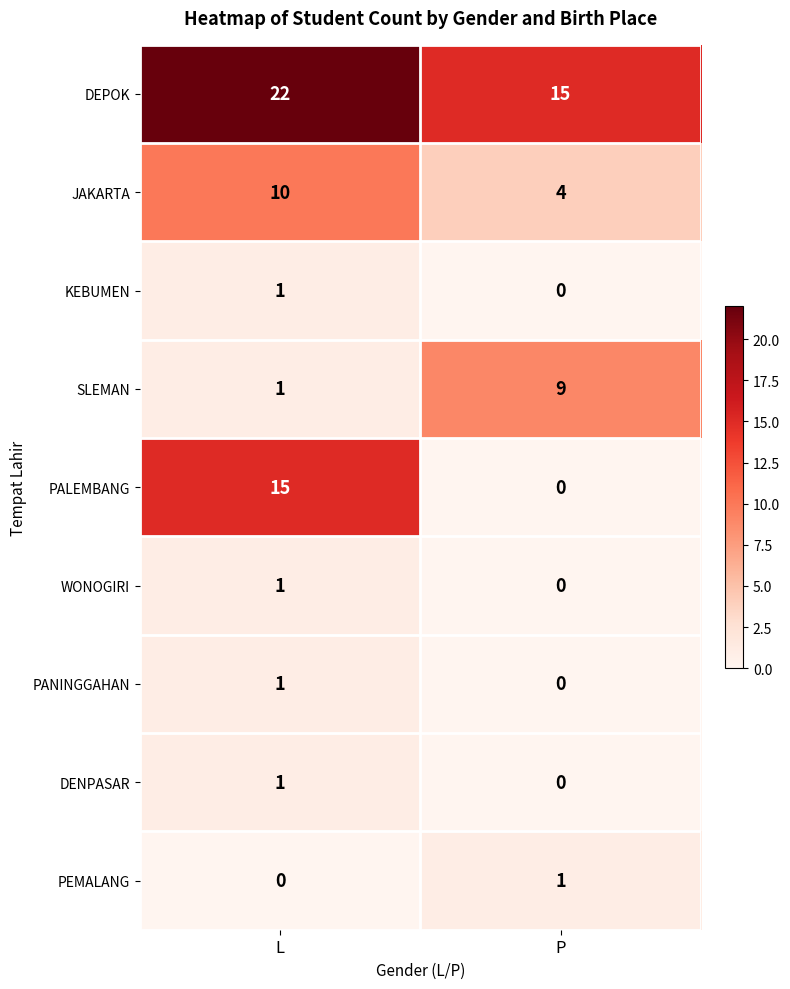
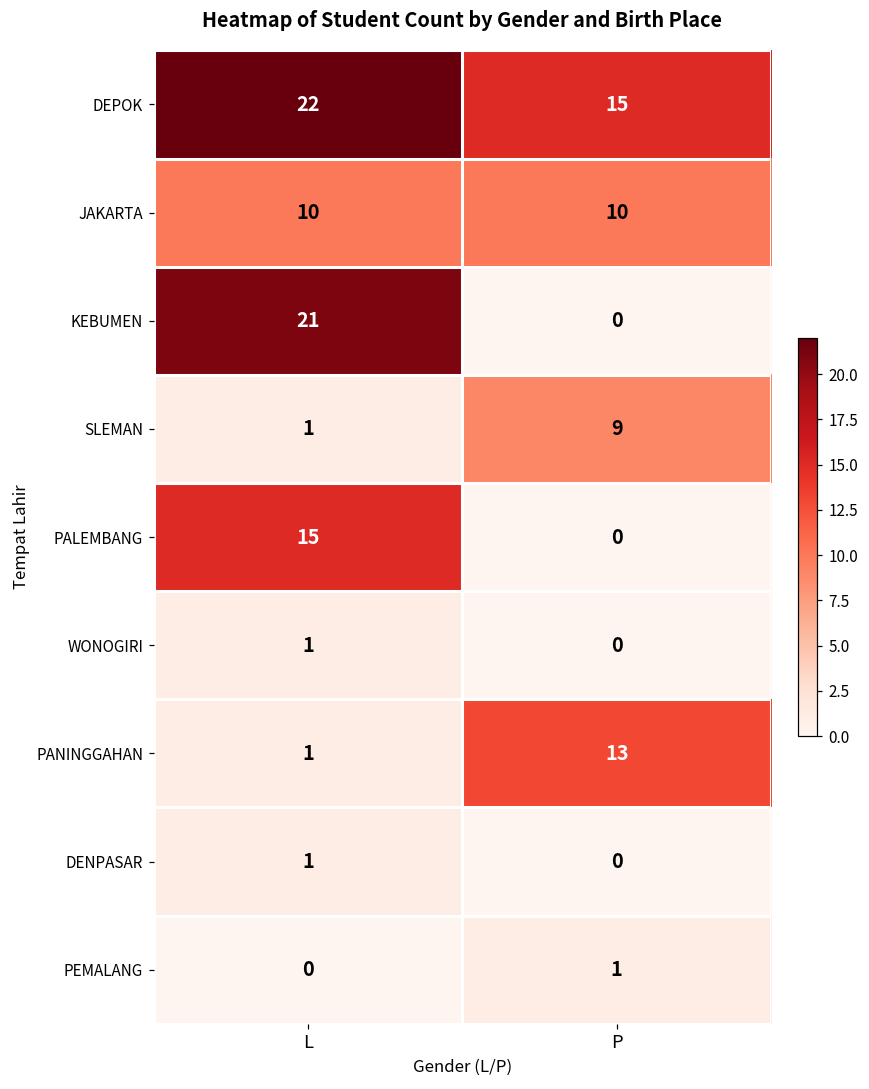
JAKARTA, P: 4 -> 10
KEBUMEN, L: 1 -> 21
PANINGGAHAN, P: 0 -> 13
